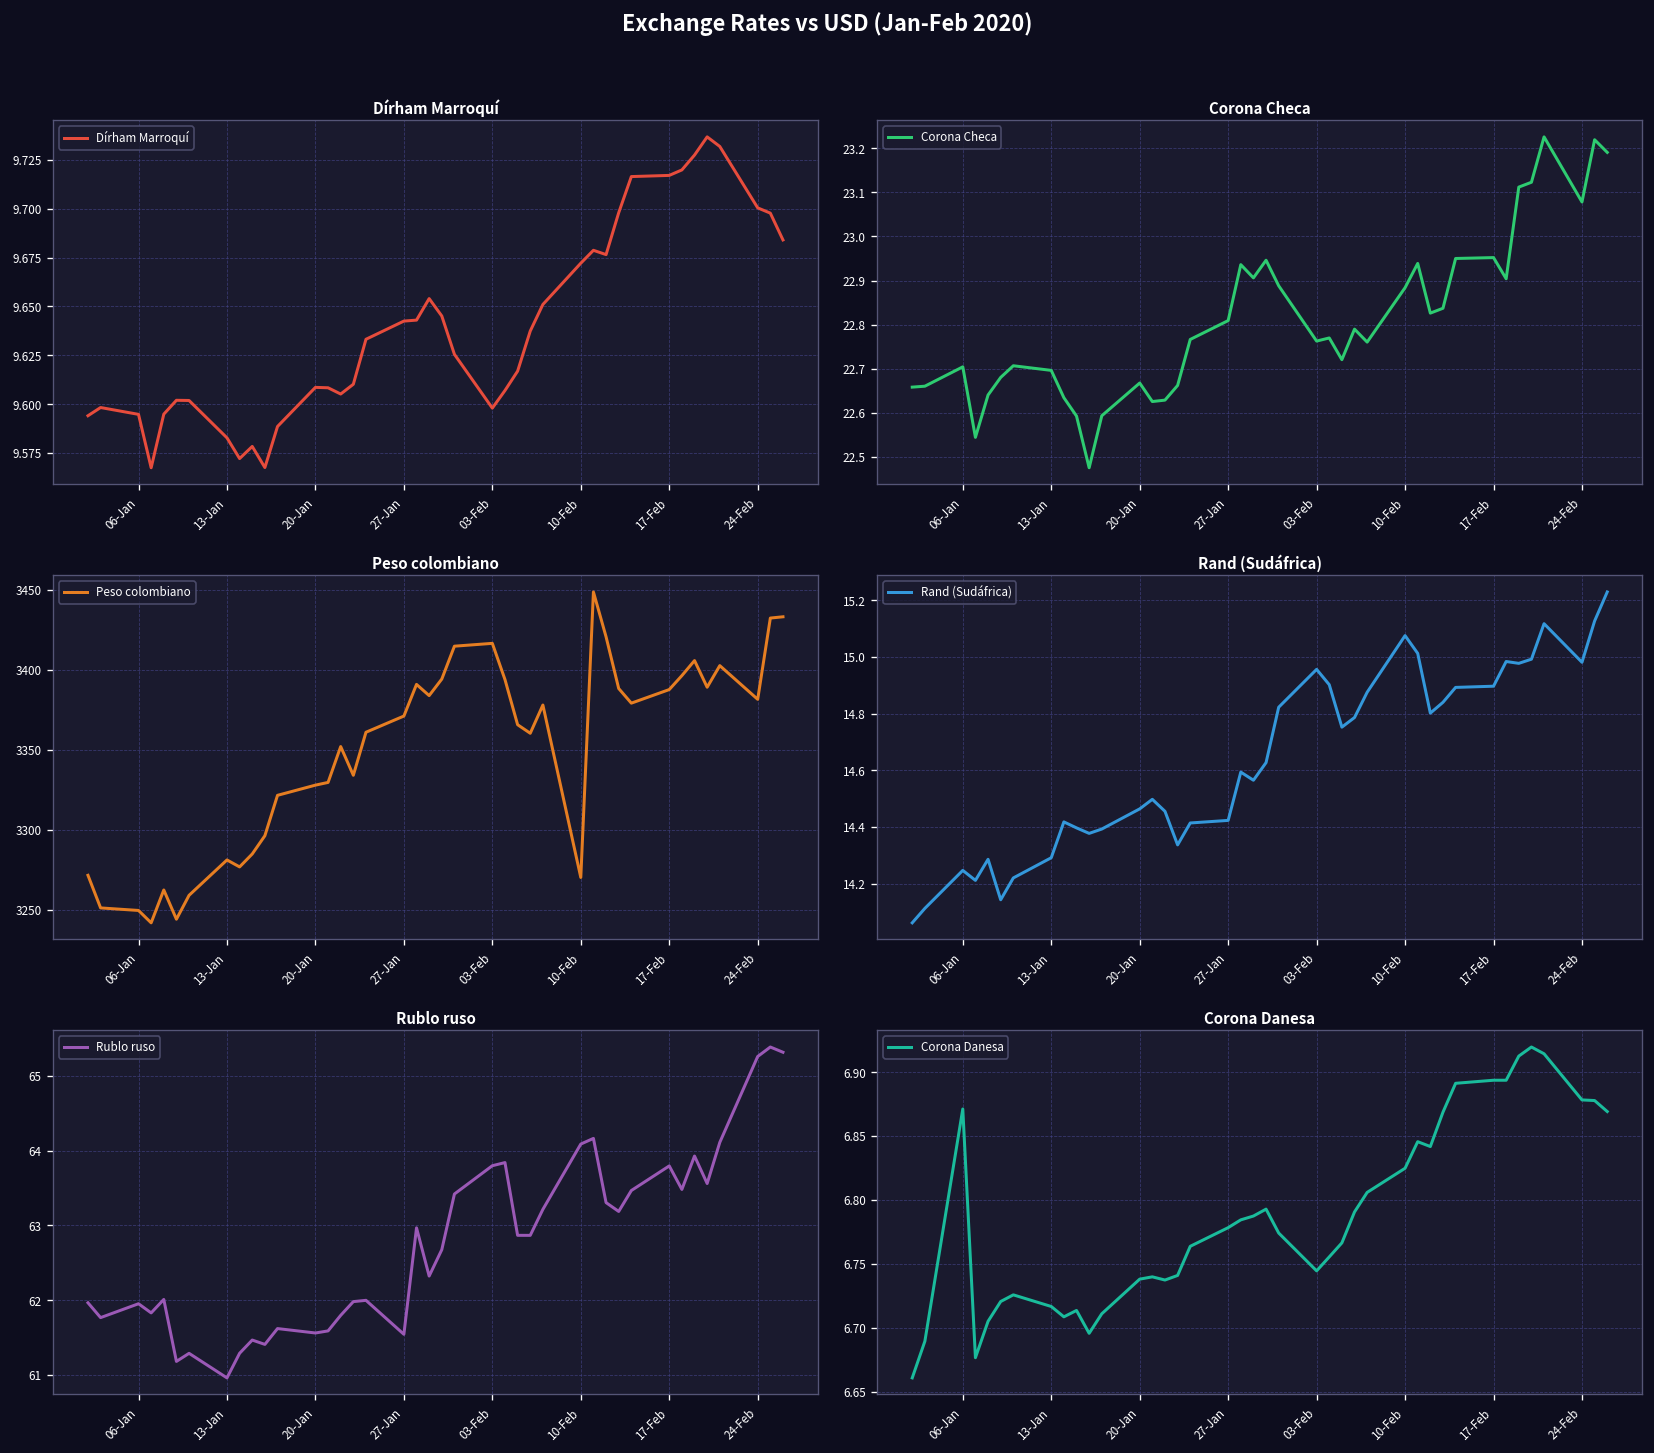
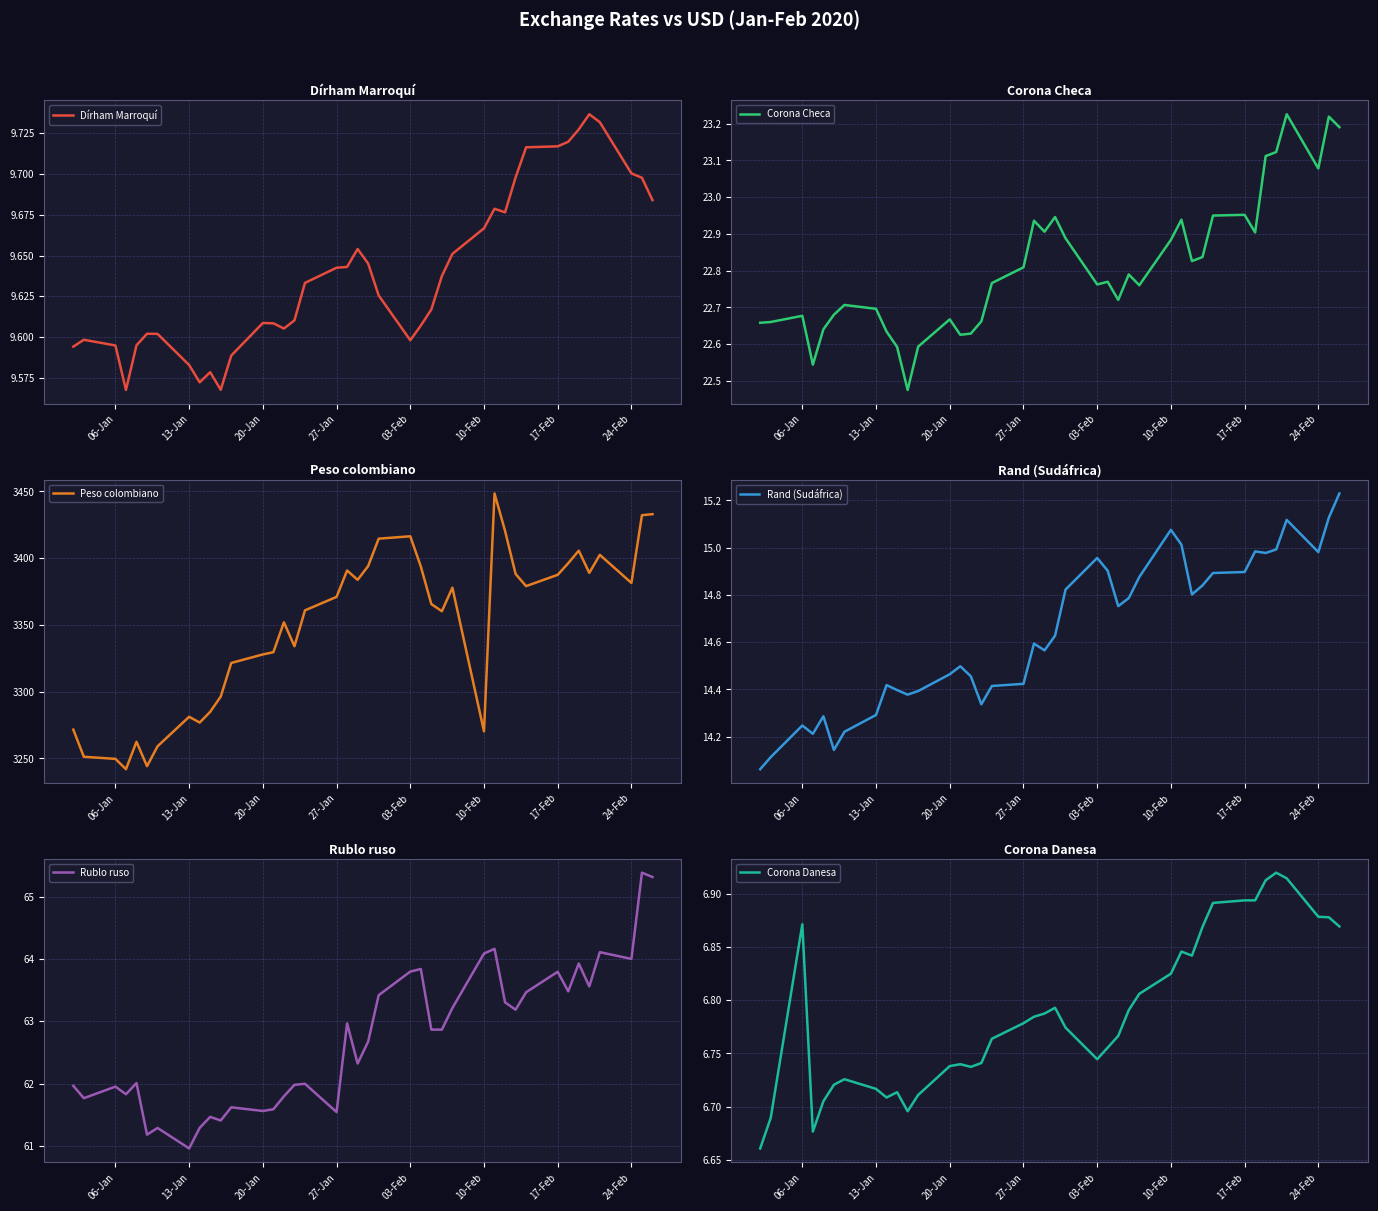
Dírham Marroquí, 10-Feb: 9.672 -> 9.667
Corona Checa, 06-Jan: 22.70 -> 22.68
Rublo ruso, 24-Feb: 65.3 -> 64.0
